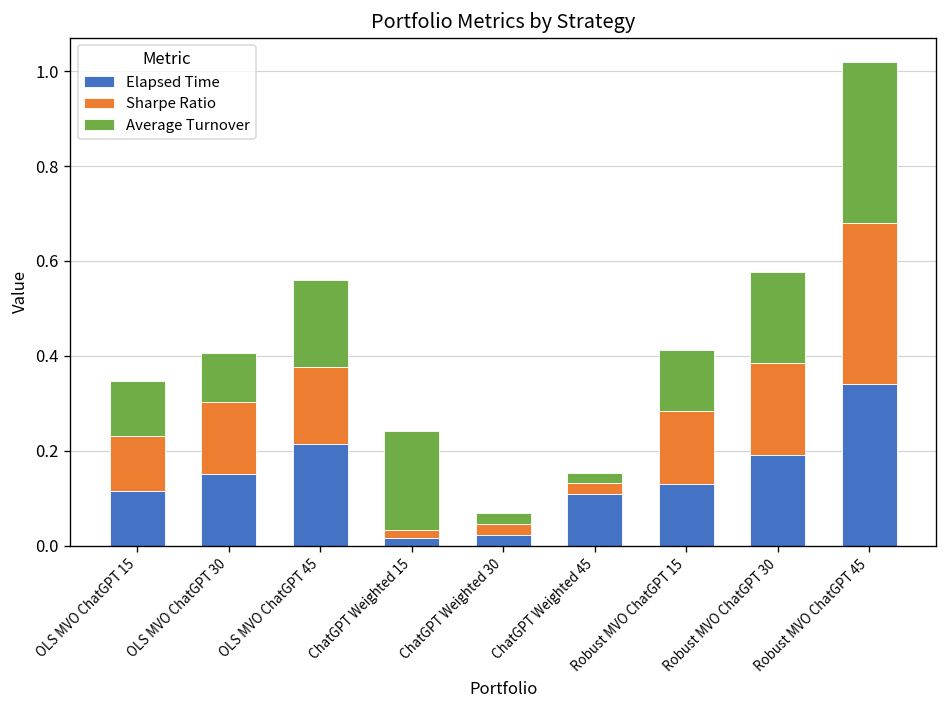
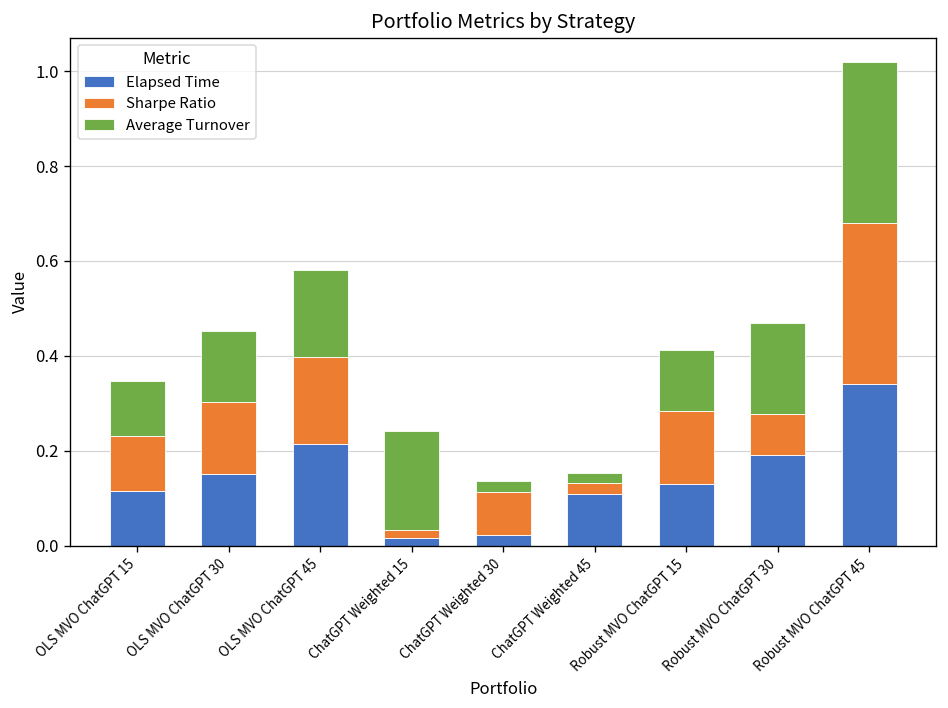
Average Turnover, OLS MVO ChatGPT 30: 0.10 -> 0.15
Sharpe Ratio, OLS MVO ChatGPT 45: 0.16 -> 0.18
Sharpe Ratio, ChatGPT Weighted 30: 0.02 -> 0.09
Sharpe Ratio, Robust MVO ChatGPT 30: 0.19 -> 0.09
